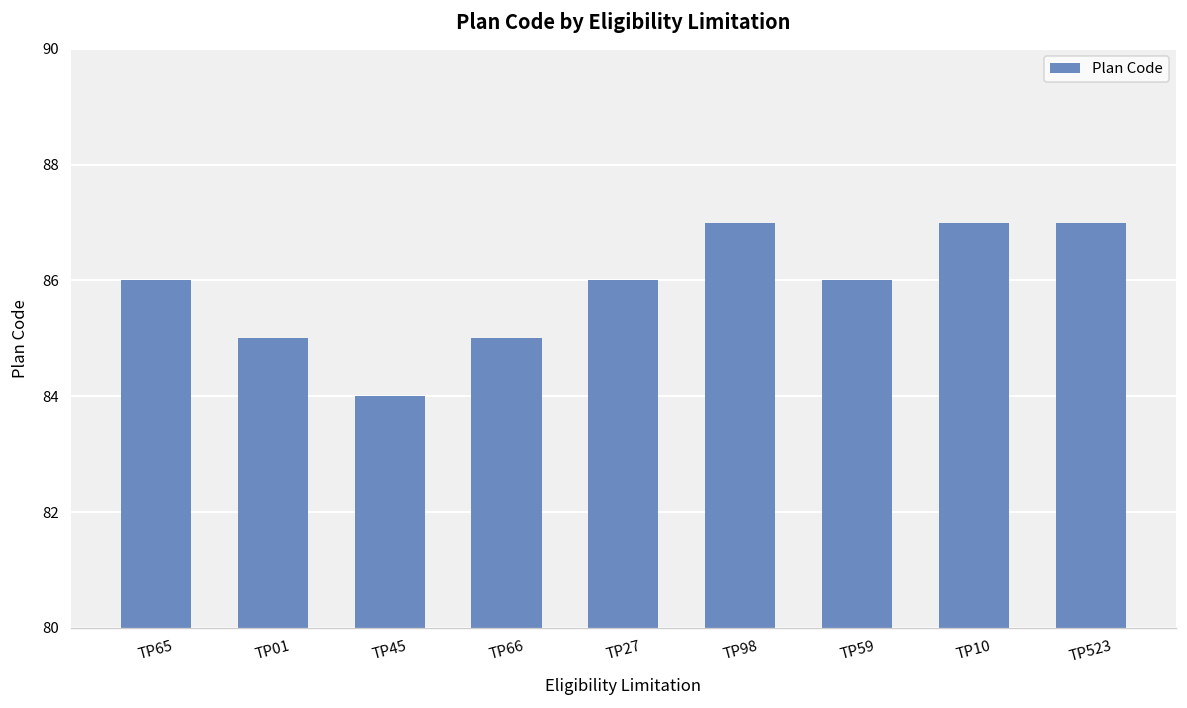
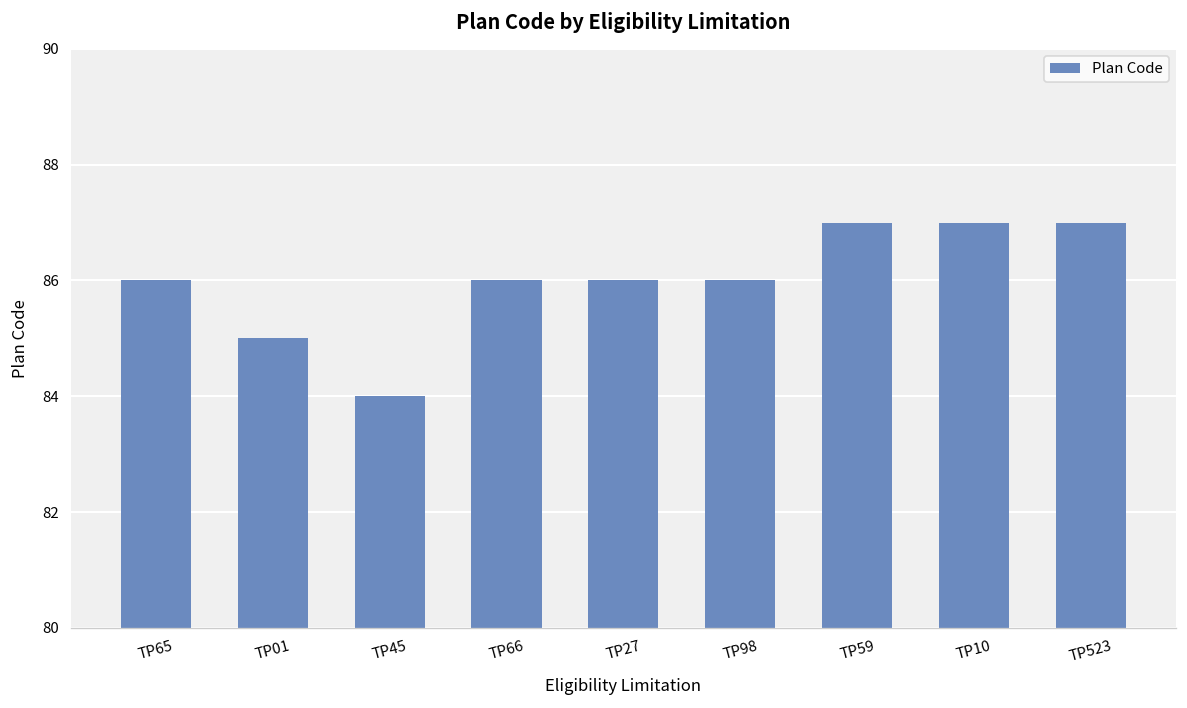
TP66: 85 -> 86
TP98: 87 -> 86
TP59: 86 -> 87
